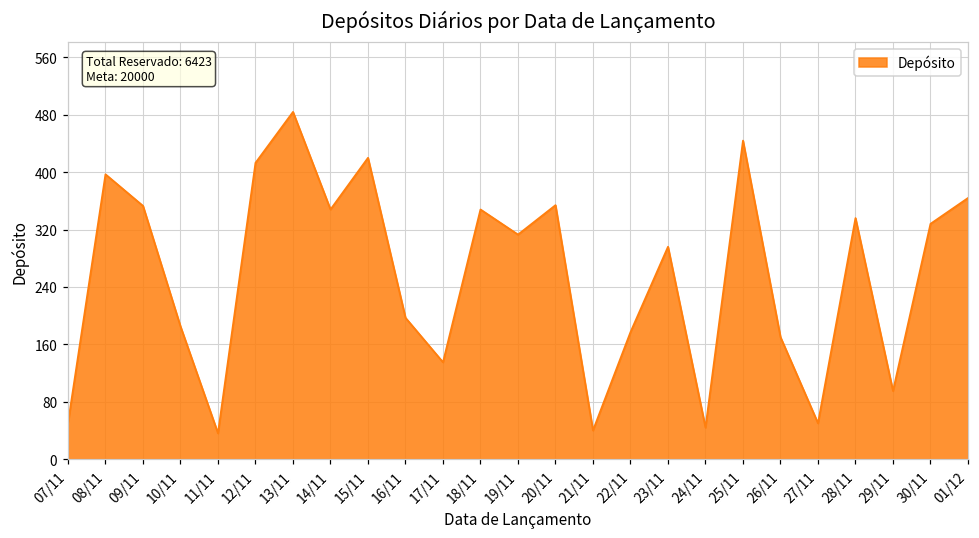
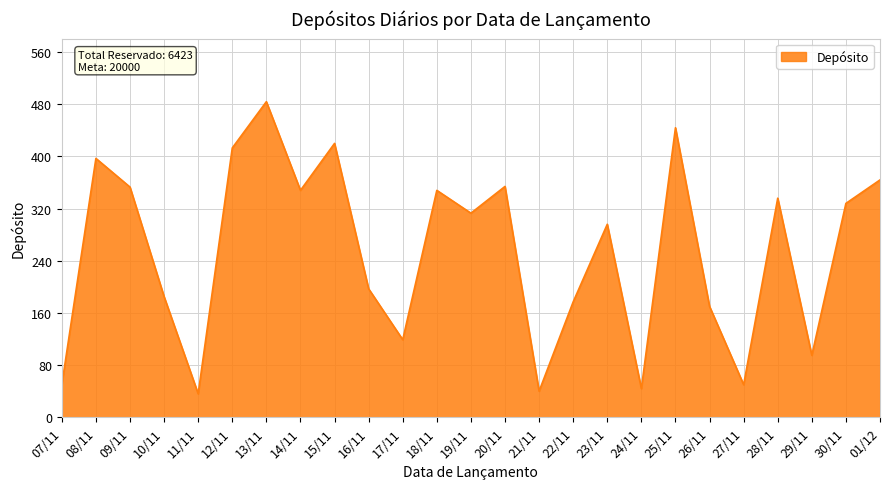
17/11: 140 -> 120
